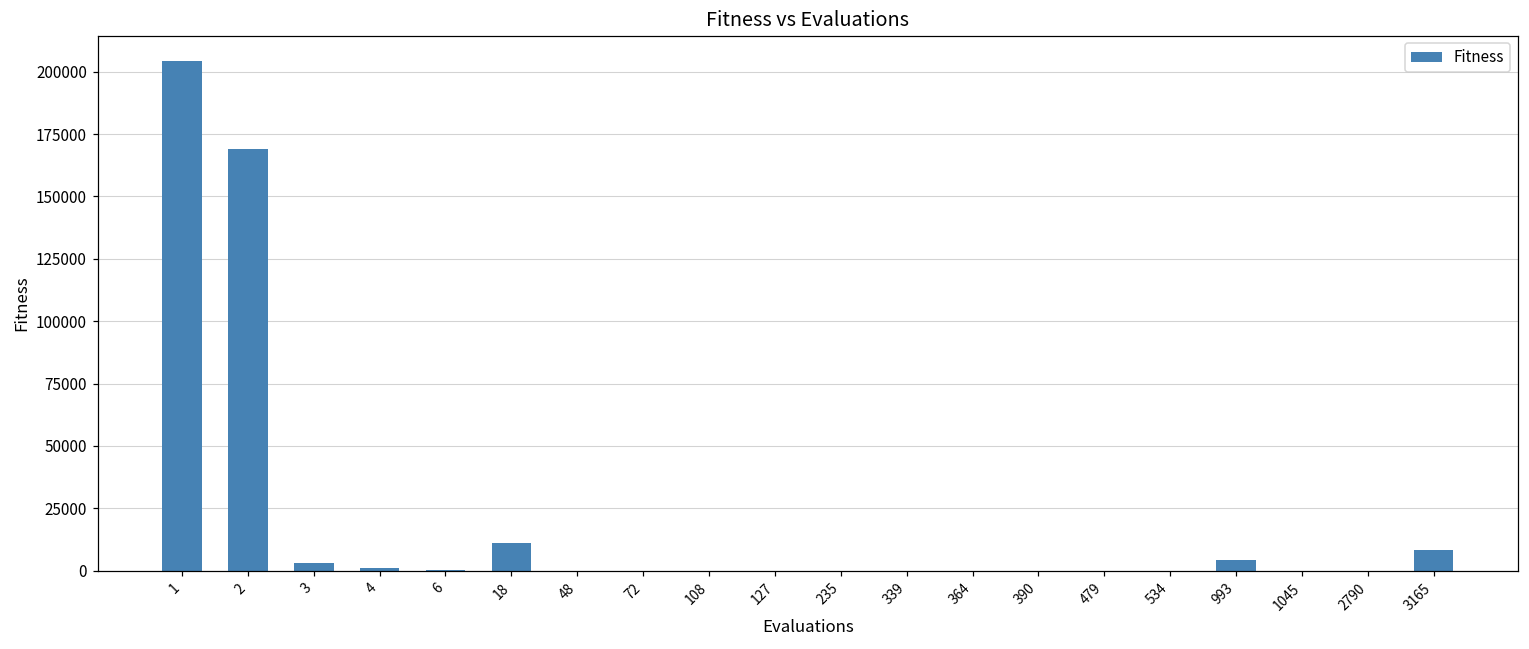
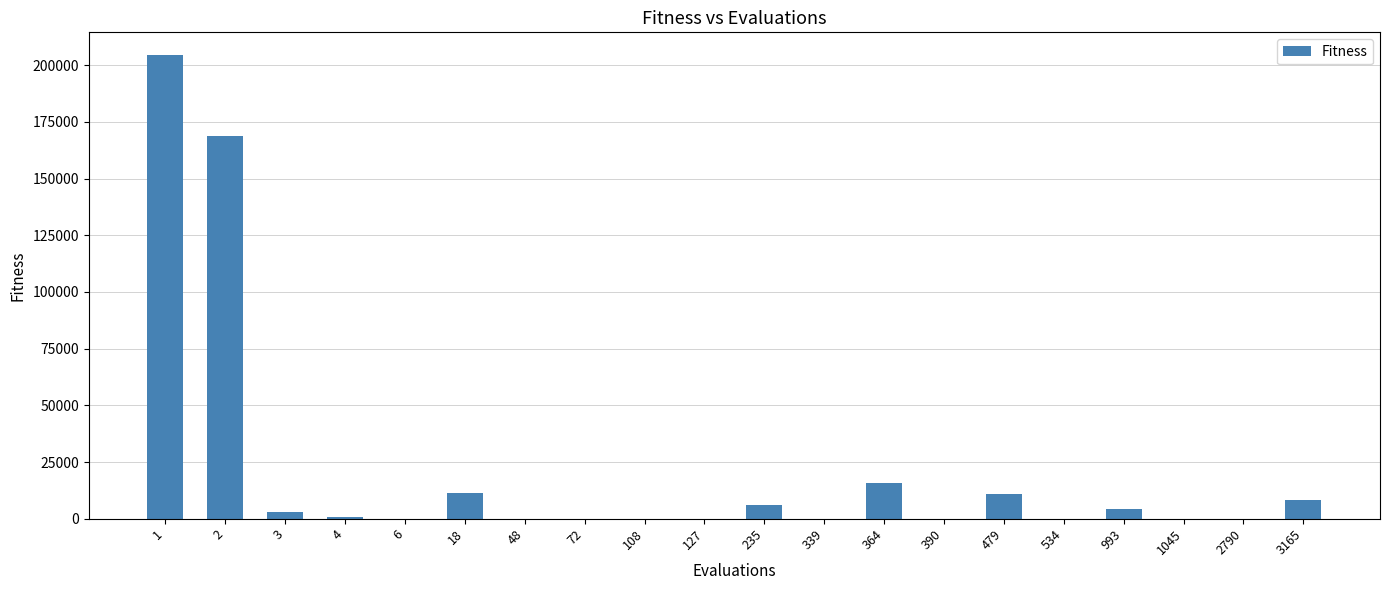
235: 0 -> 6000
364: 0 -> 16000
479: 0 -> 11000
